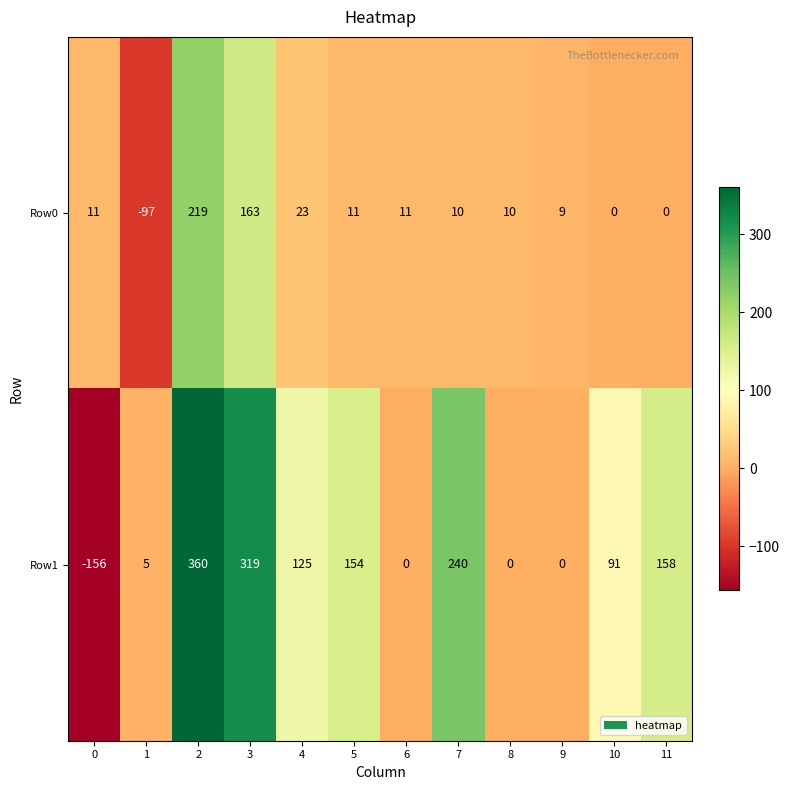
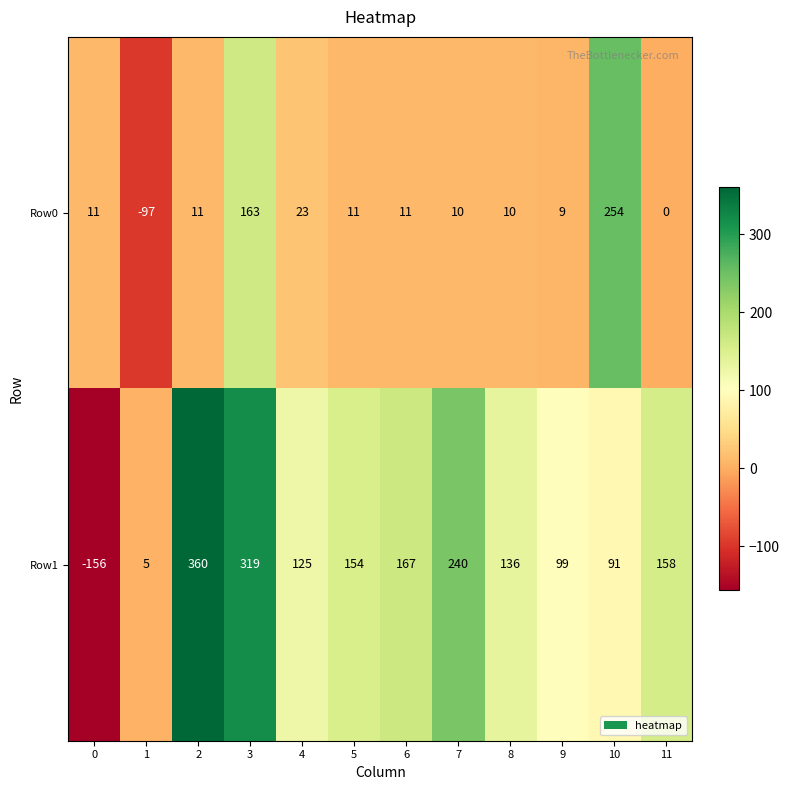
Row0, 2: 219 -> 11
Row0, 10: 0 -> 254
Row1, 6: 0 -> 167
Row1, 8: 0 -> 136
Row1, 9: 0 -> 99
